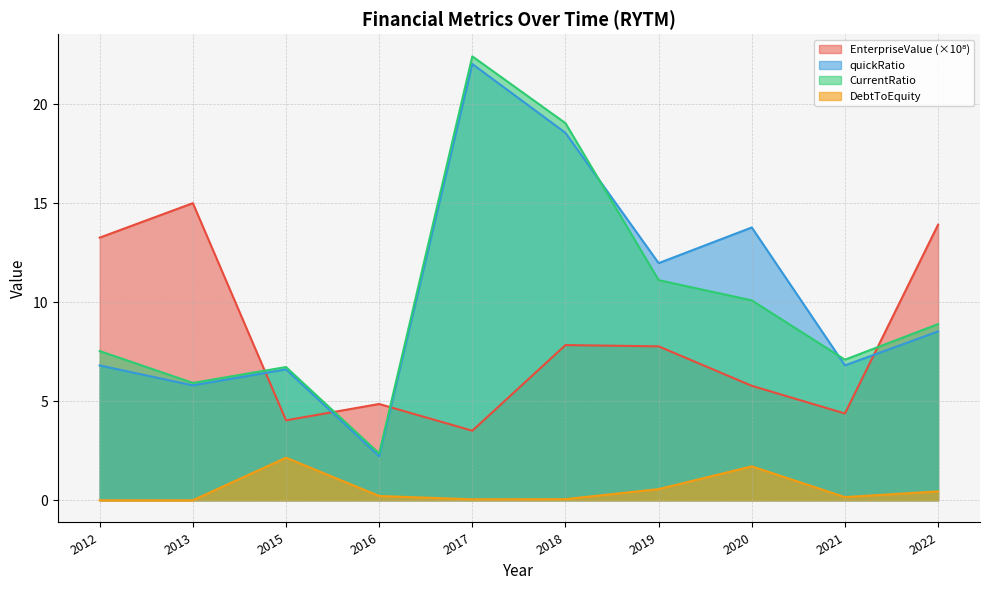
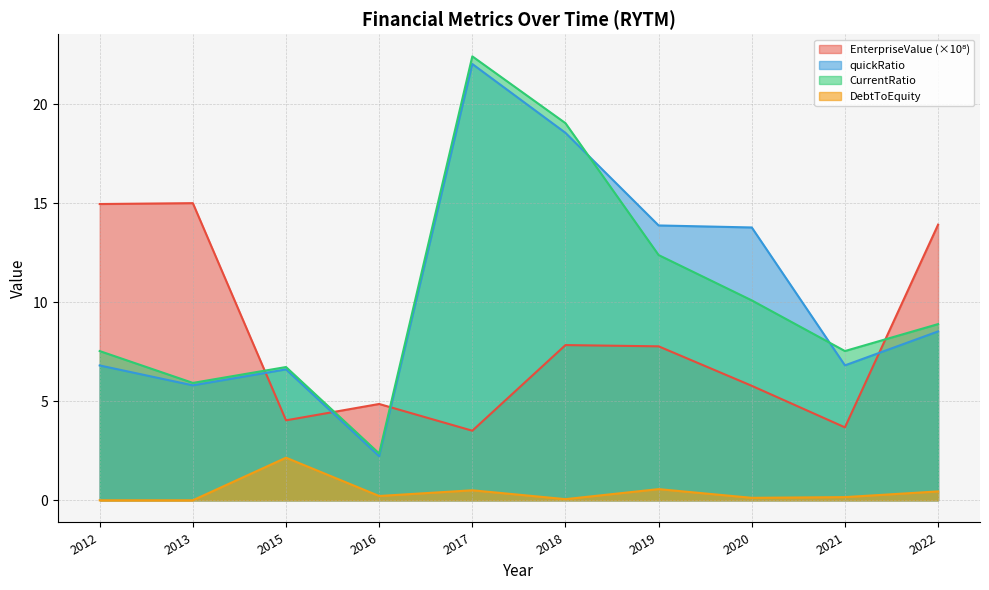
EnterpriseValue (×10⁸), 2012: 13.3 -> 15.0
DebtToEquity, 2017: 0.0 -> 0.5
quickRatio, 2019: 12.0 -> 13.9
CurrentRatio, 2019: 11.1 -> 12.4
DebtToEquity, 2020: 1.7 -> 0.1
EnterpriseValue (×10⁸), 2021: 4.4 -> 3.7
CurrentRatio, 2021: 7.1 -> 7.5
